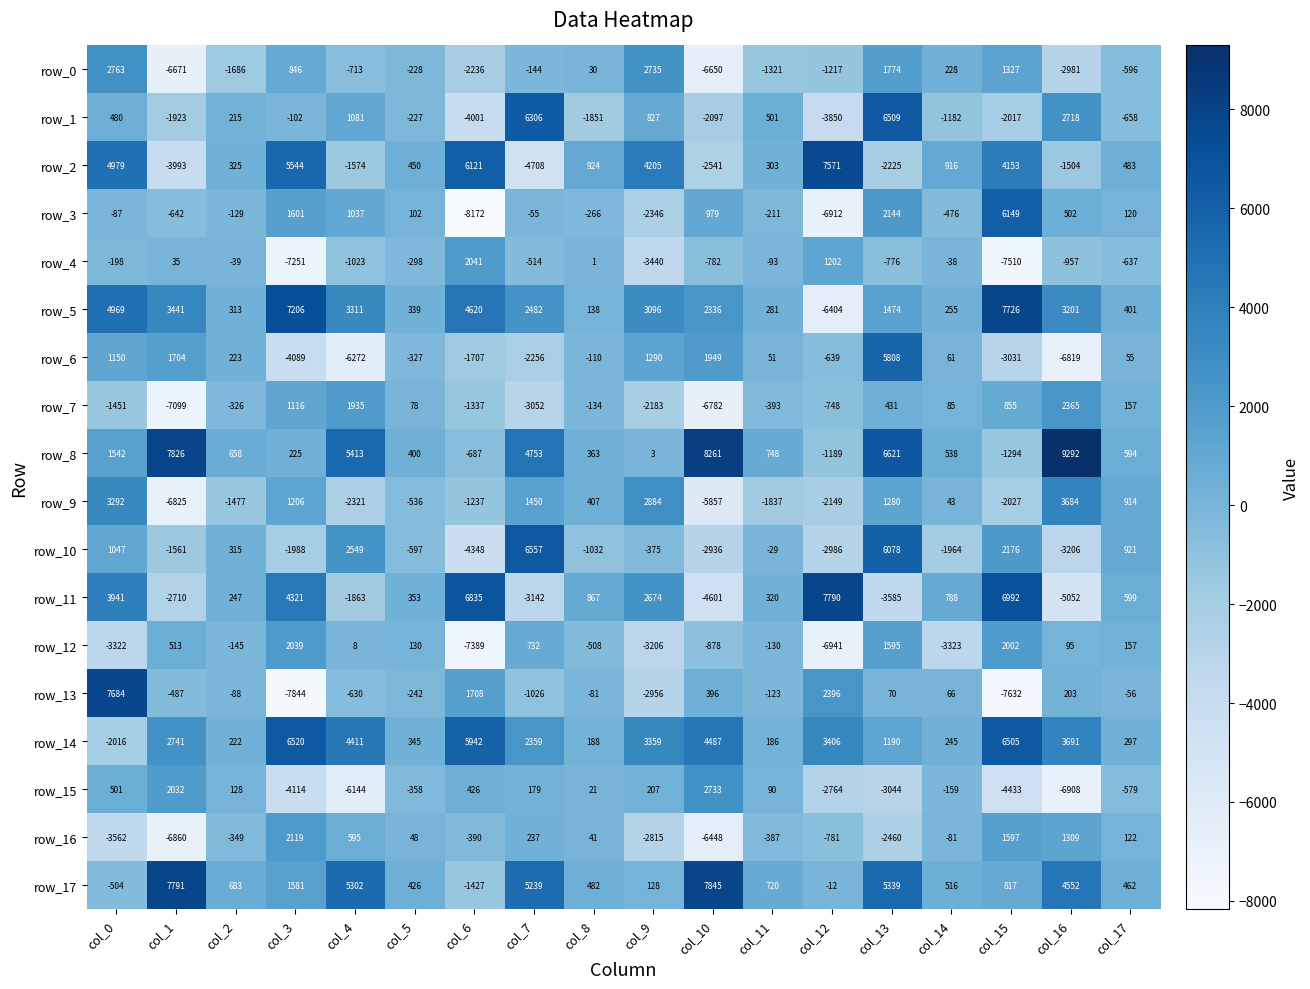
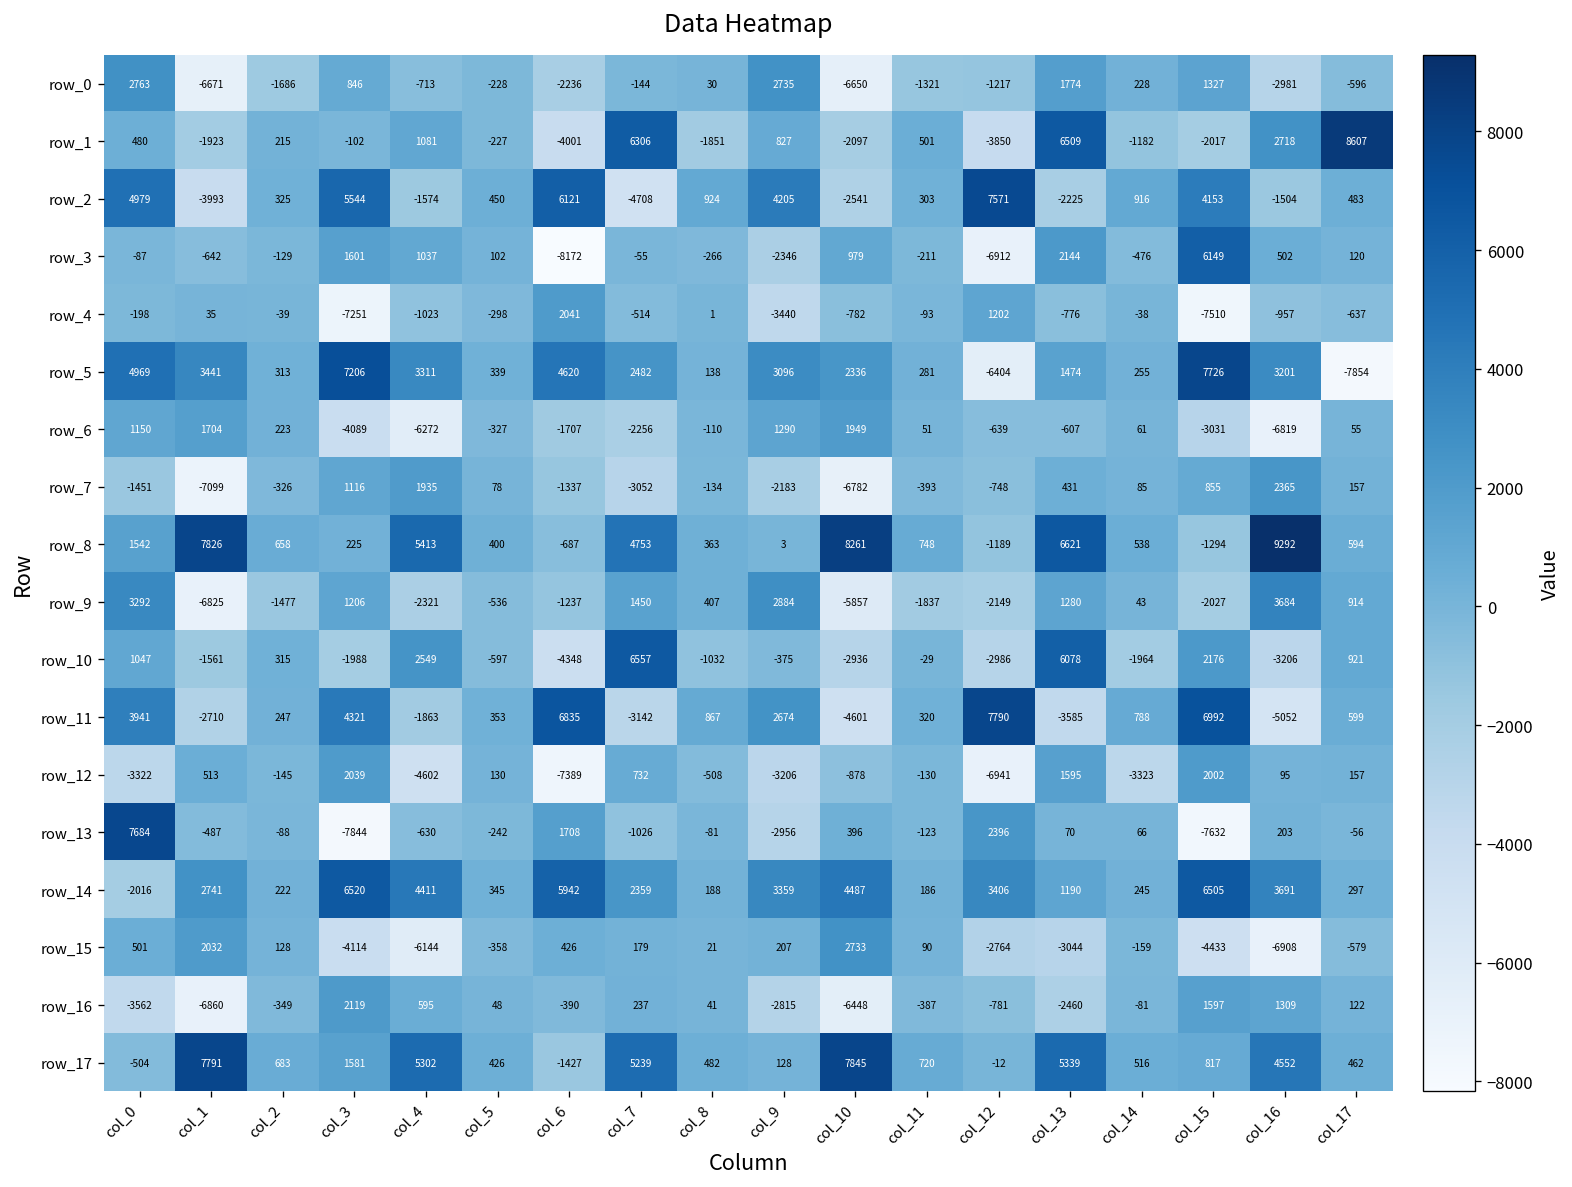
row_1, col_17: -658 -> 8607
row_5, col_17: 401 -> -7854
row_6, col_13: 5808 -> -607
row_12, col_4: 8 -> -4602
